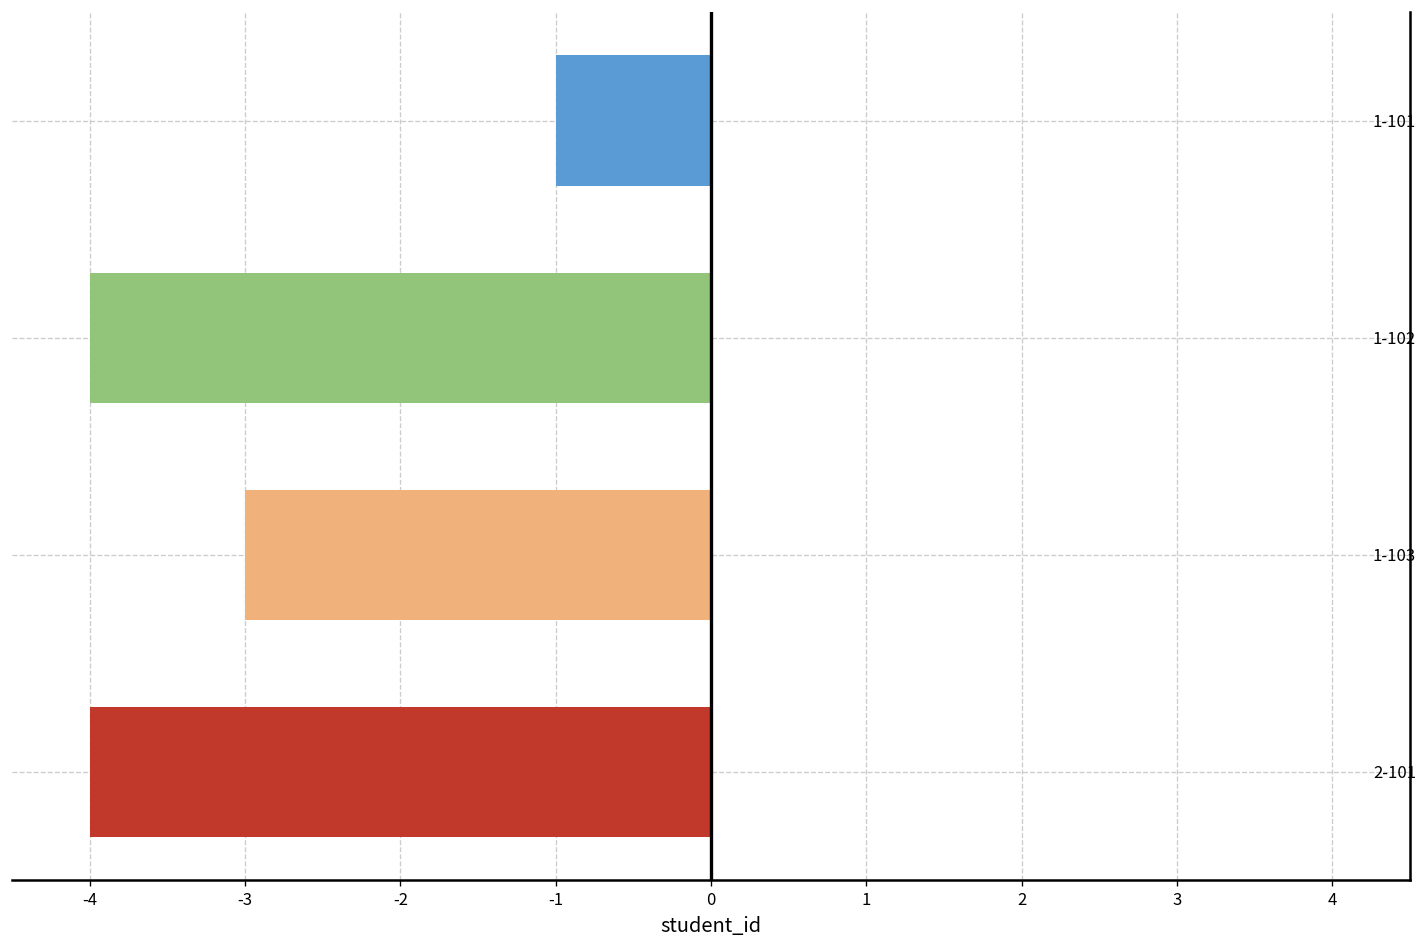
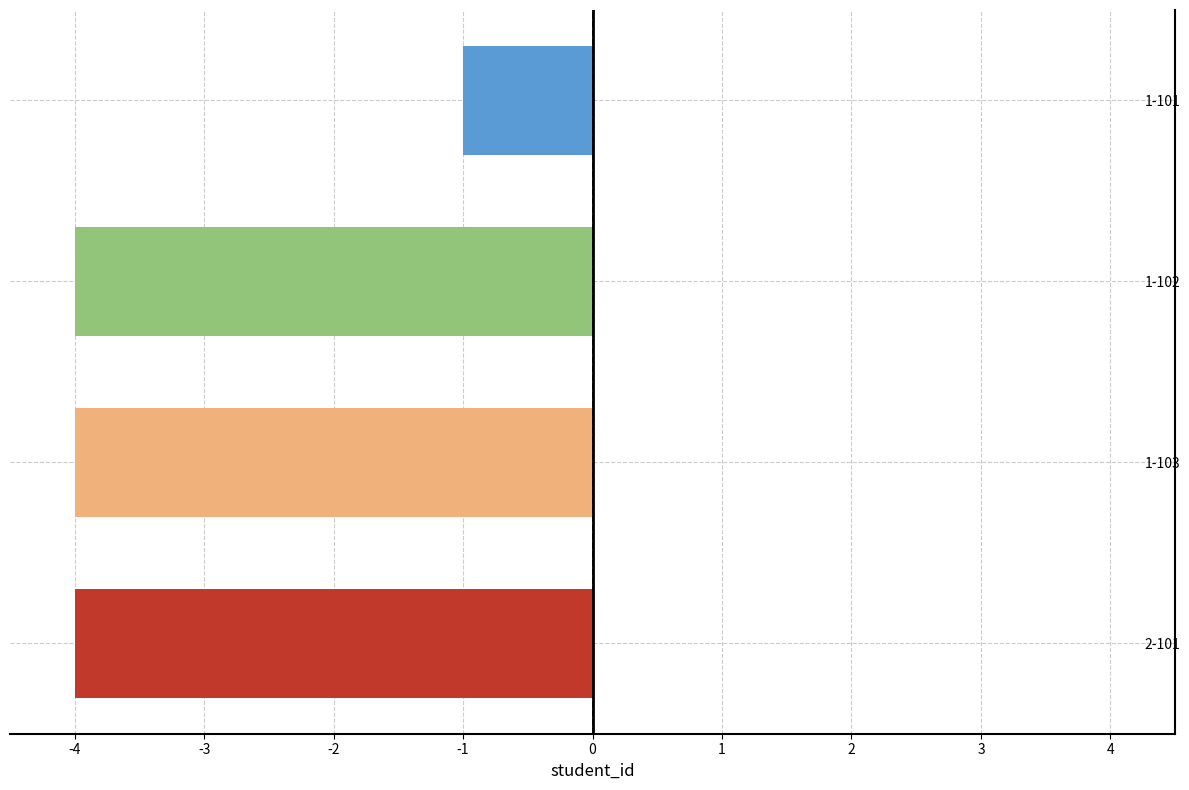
1-103: -3.00 -> -4.00
